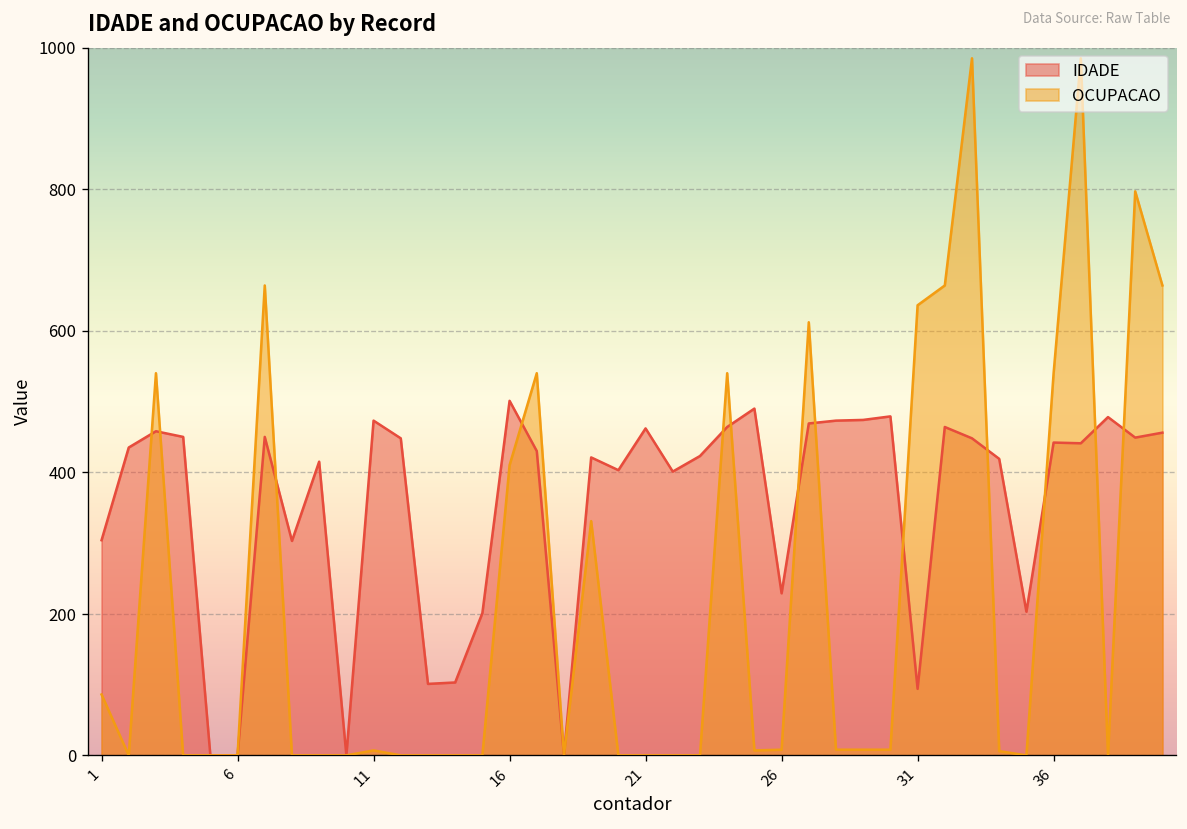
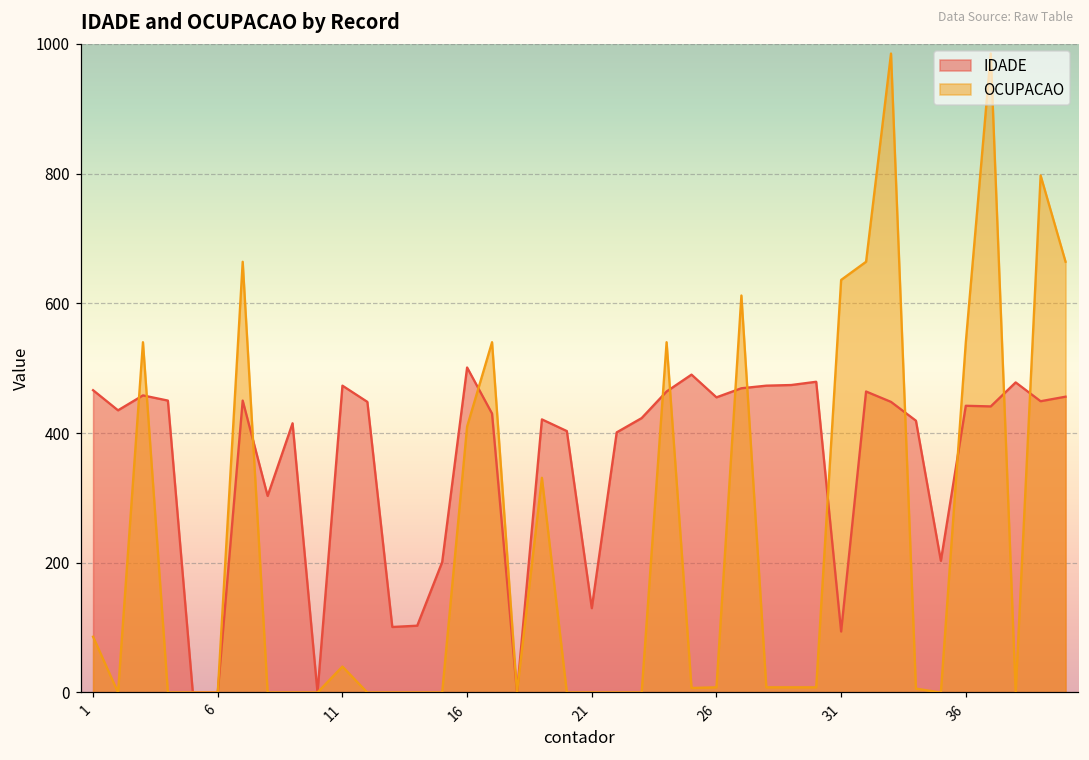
IDADE, 1: 300 -> 470
OCUPACAO, 11: 10 -> 40
IDADE, 21: 460 -> 130
IDADE, 26: 230 -> 460
